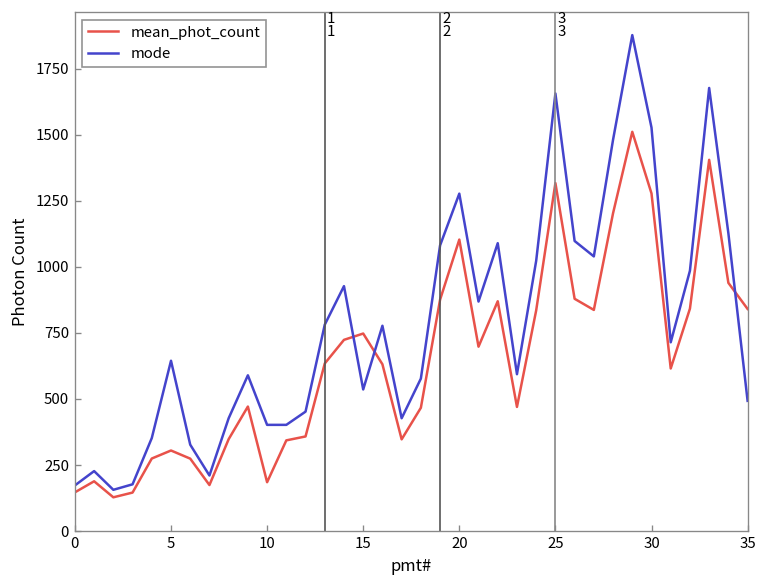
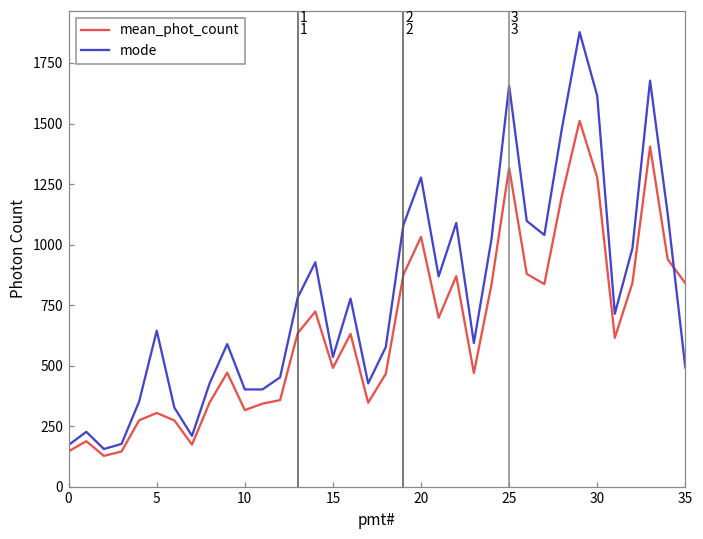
mean_phot_count, 10: 190 -> 320
mean_phot_count, 15: 750 -> 490
mean_phot_count, 20: 1100 -> 1030
mode, 30: 1530 -> 1610
